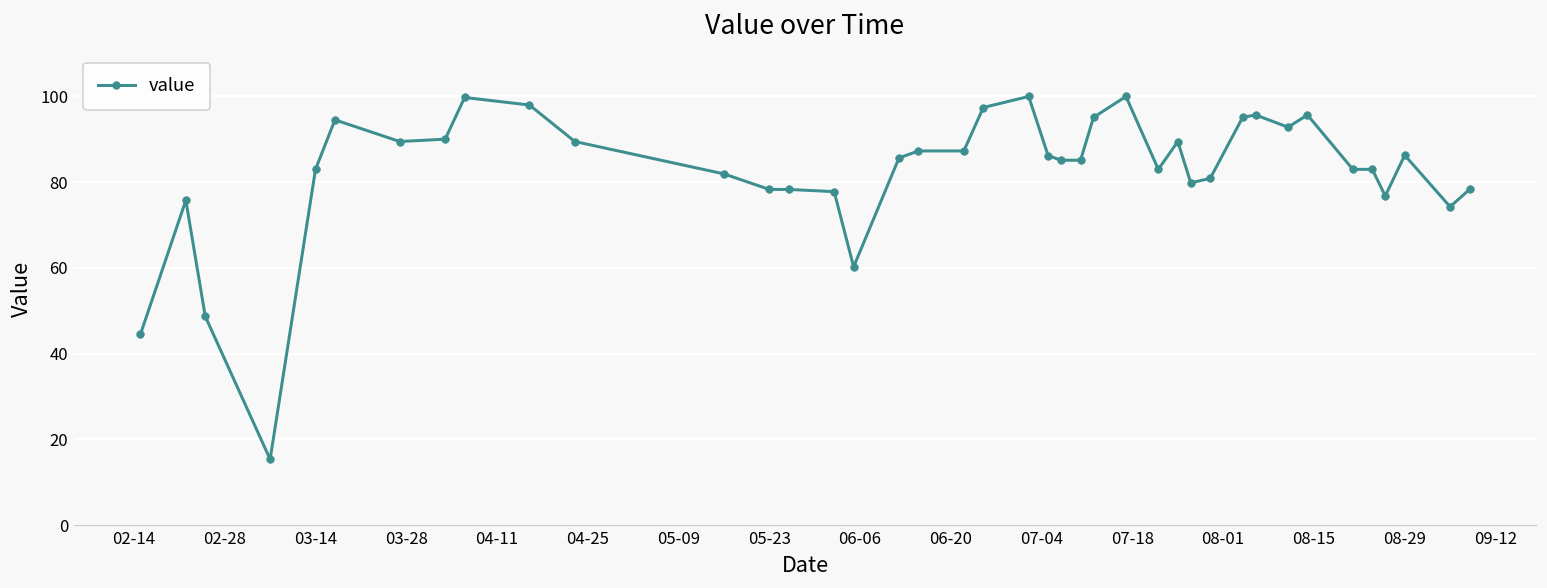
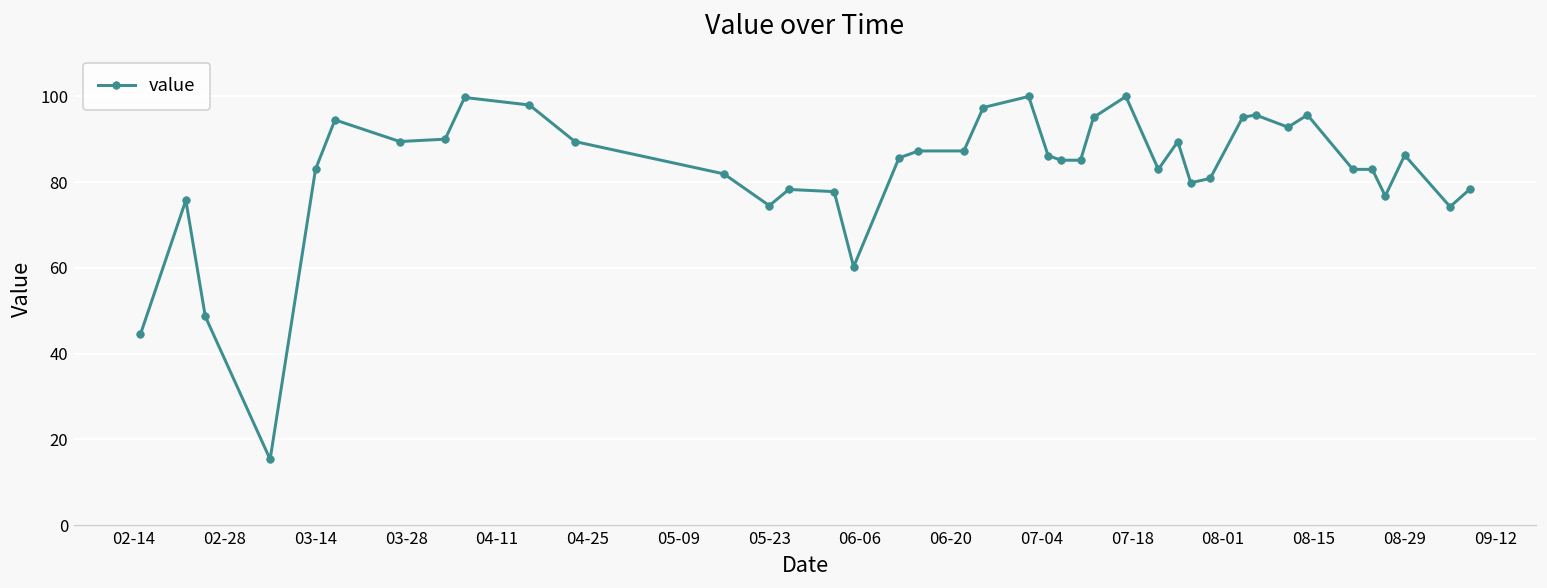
05-23: 78 -> 75
